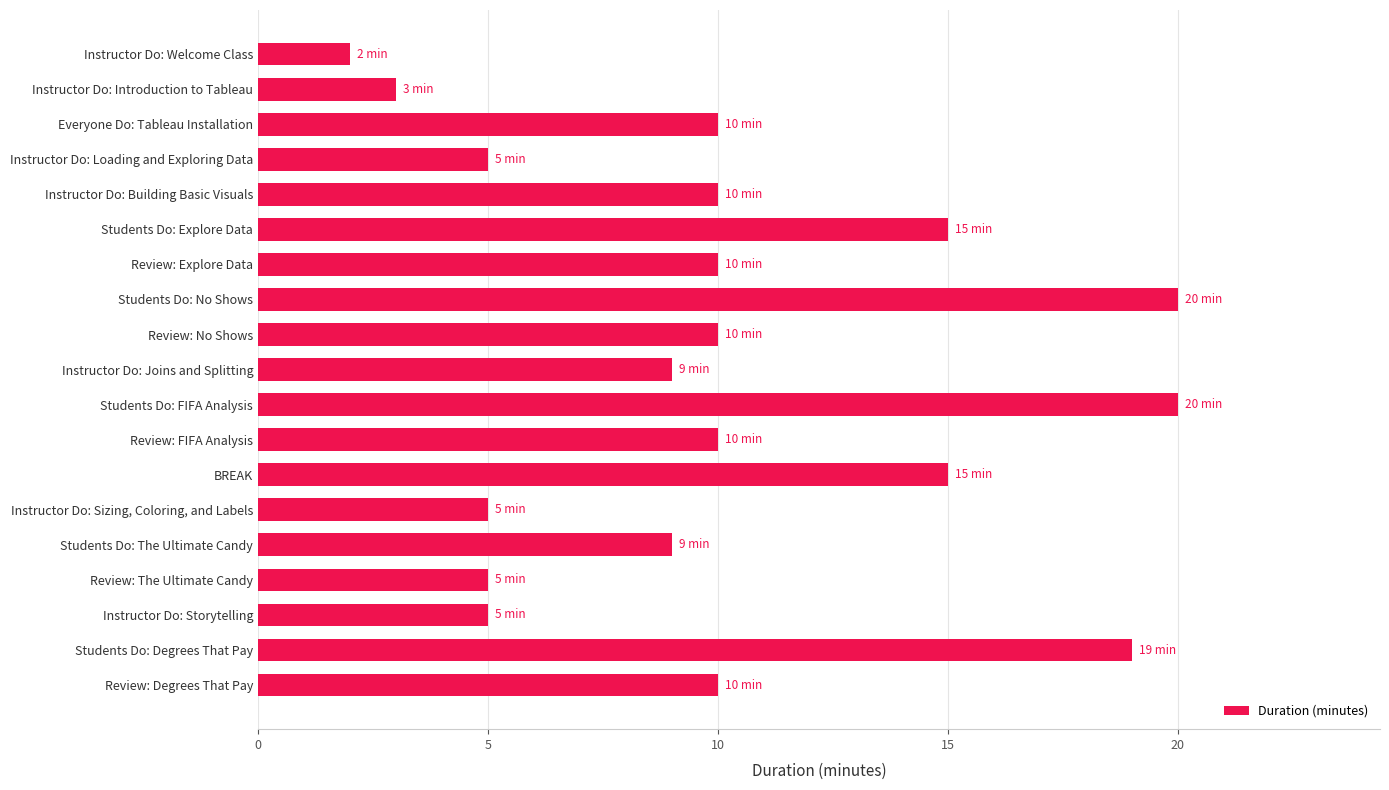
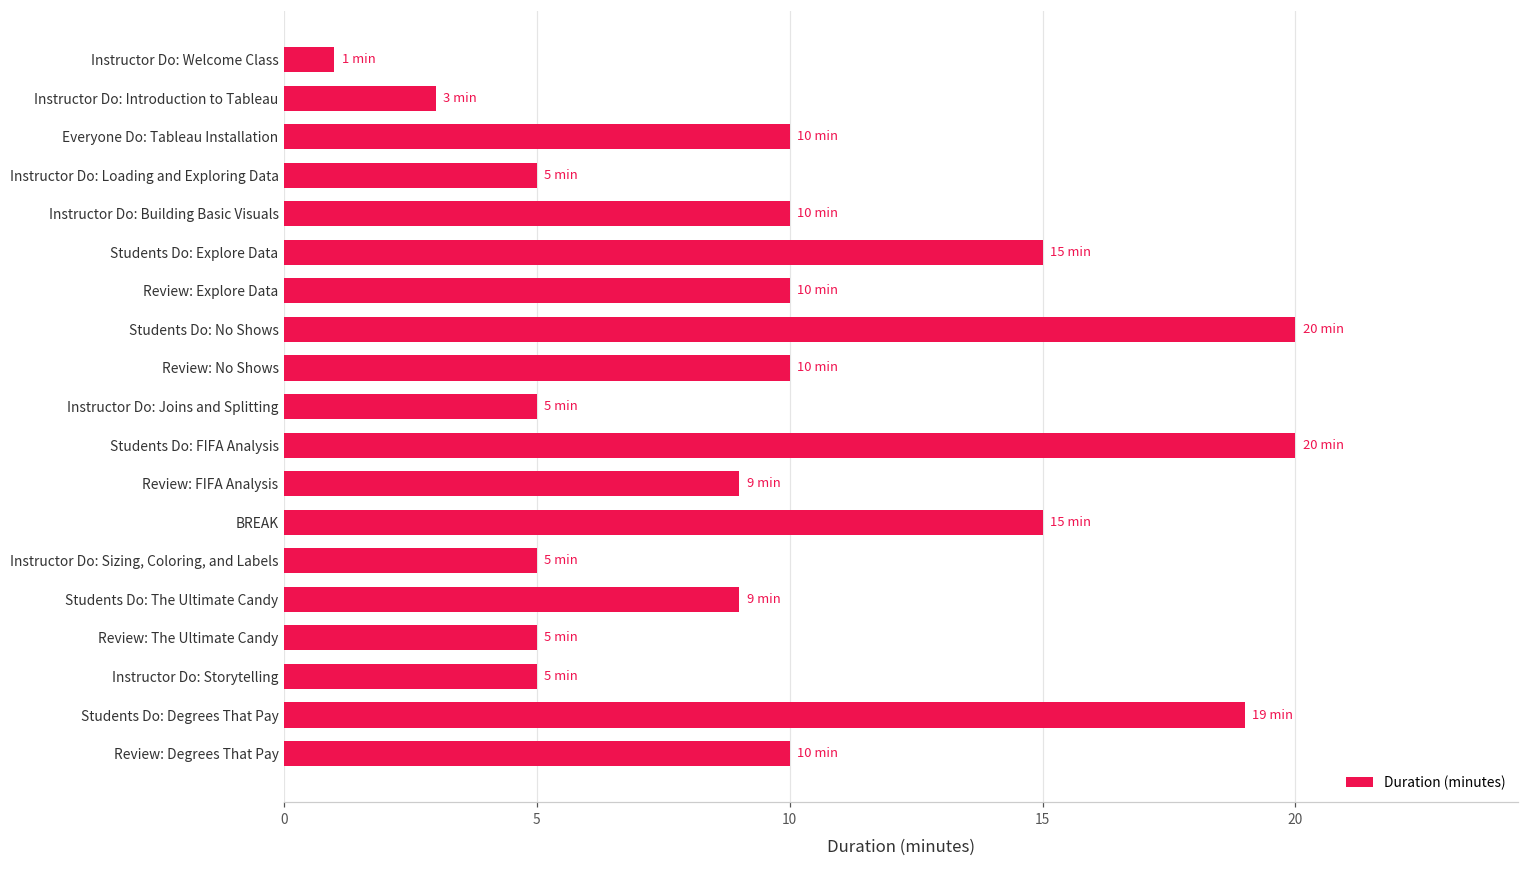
Instructor Do: Welcome Class: 2 -> 1
Instructor Do: Joins and Splitting: 9 -> 5
Review: FIFA Analysis: 10 -> 9
